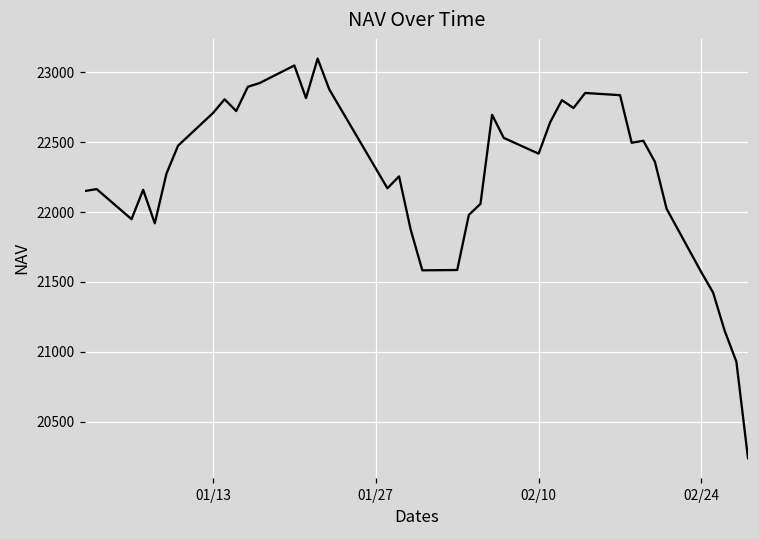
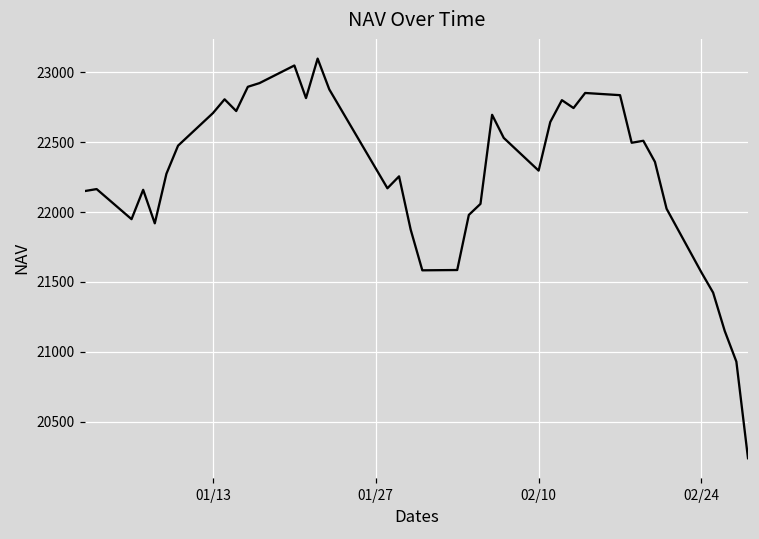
02/10: 22420 -> 22300
